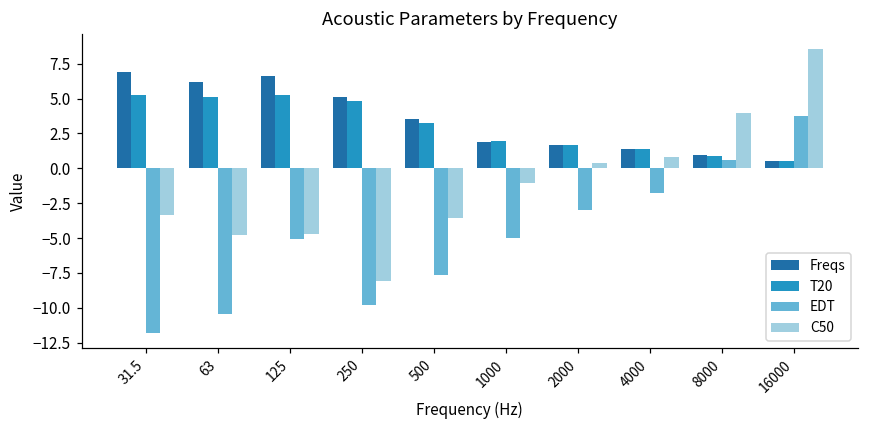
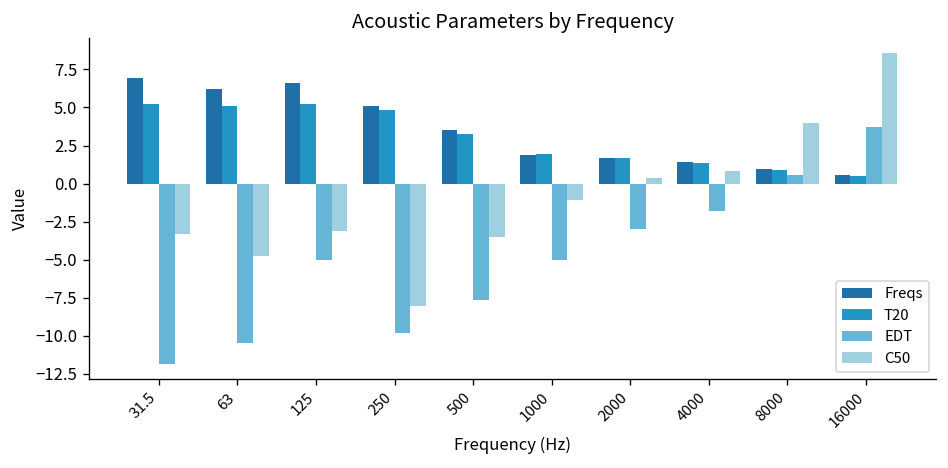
C50, 125: -4.7 -> -3.1
